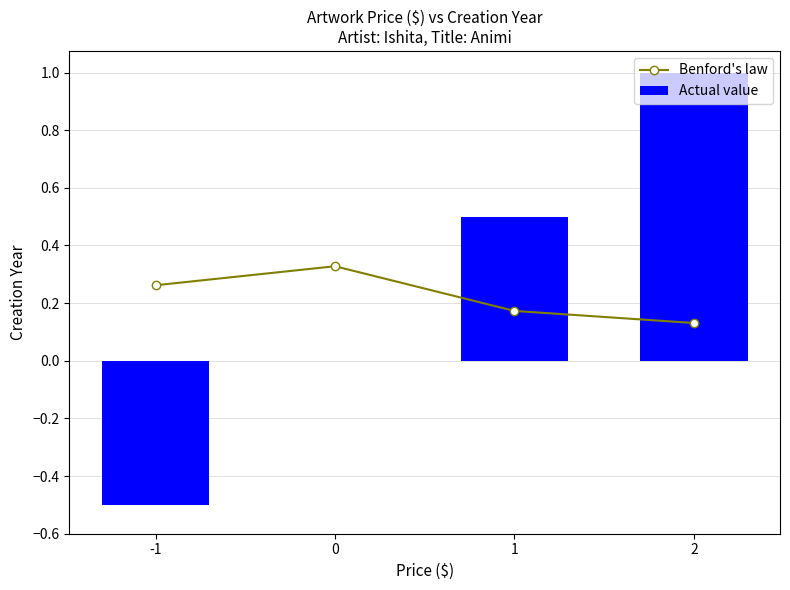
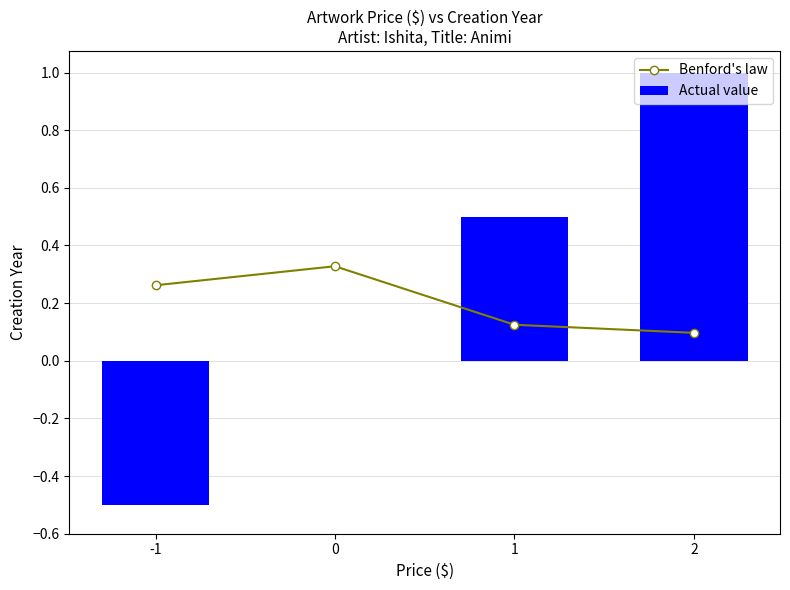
Benford's law, 1: 0.17 -> 0.13
Benford's law, 2: 0.13 -> 0.10
